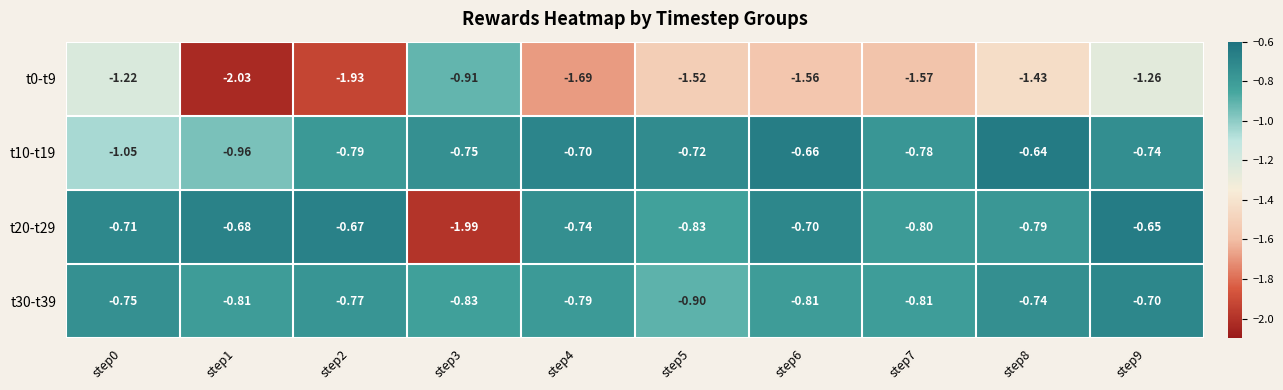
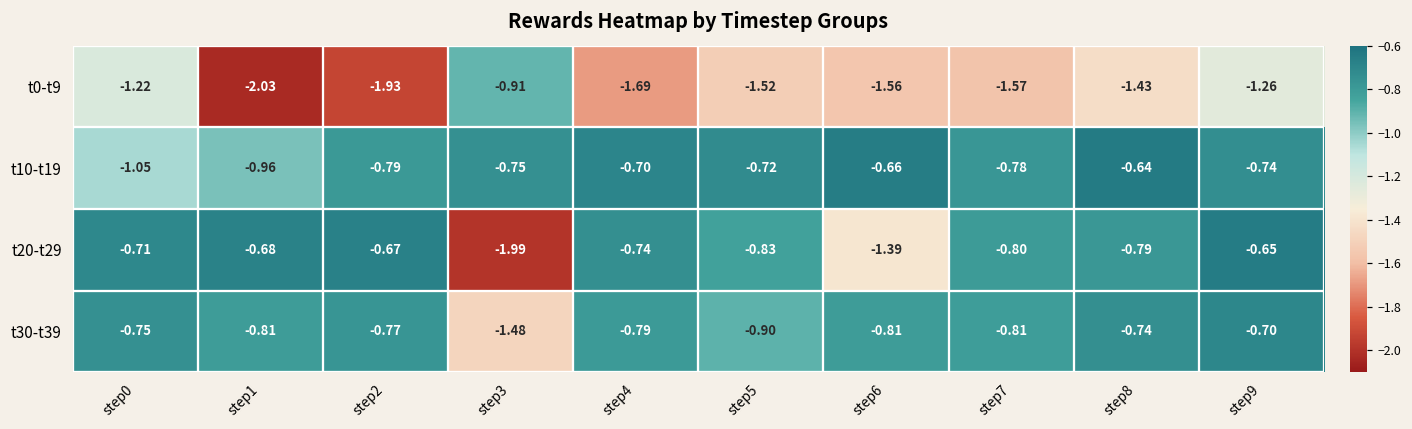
t20-t29, step6: -0.70 -> -1.39
t30-t39, step3: -0.83 -> -1.48
